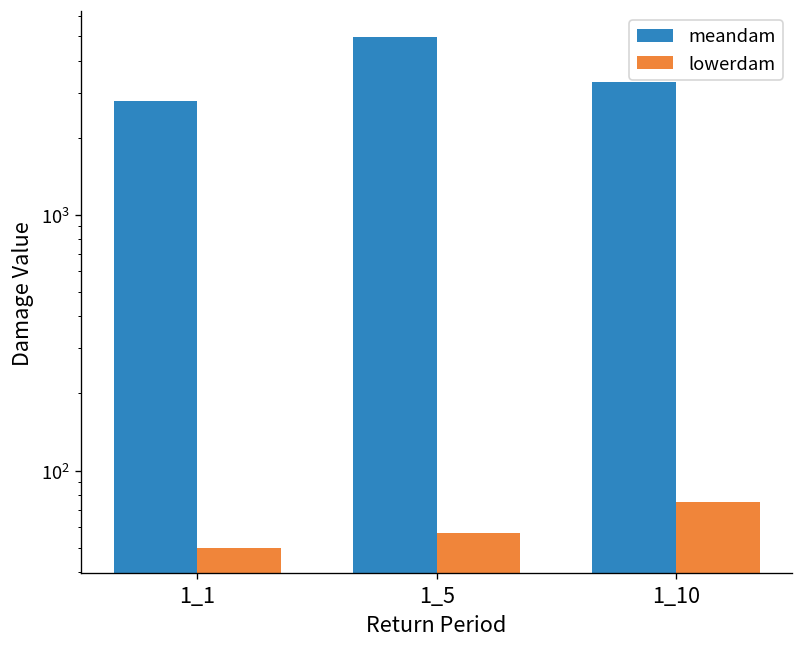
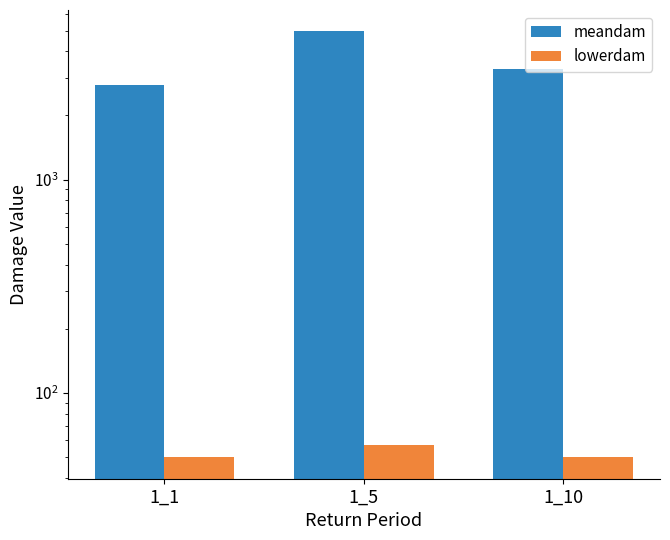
lowerdam, 1_10: 75 -> 50
